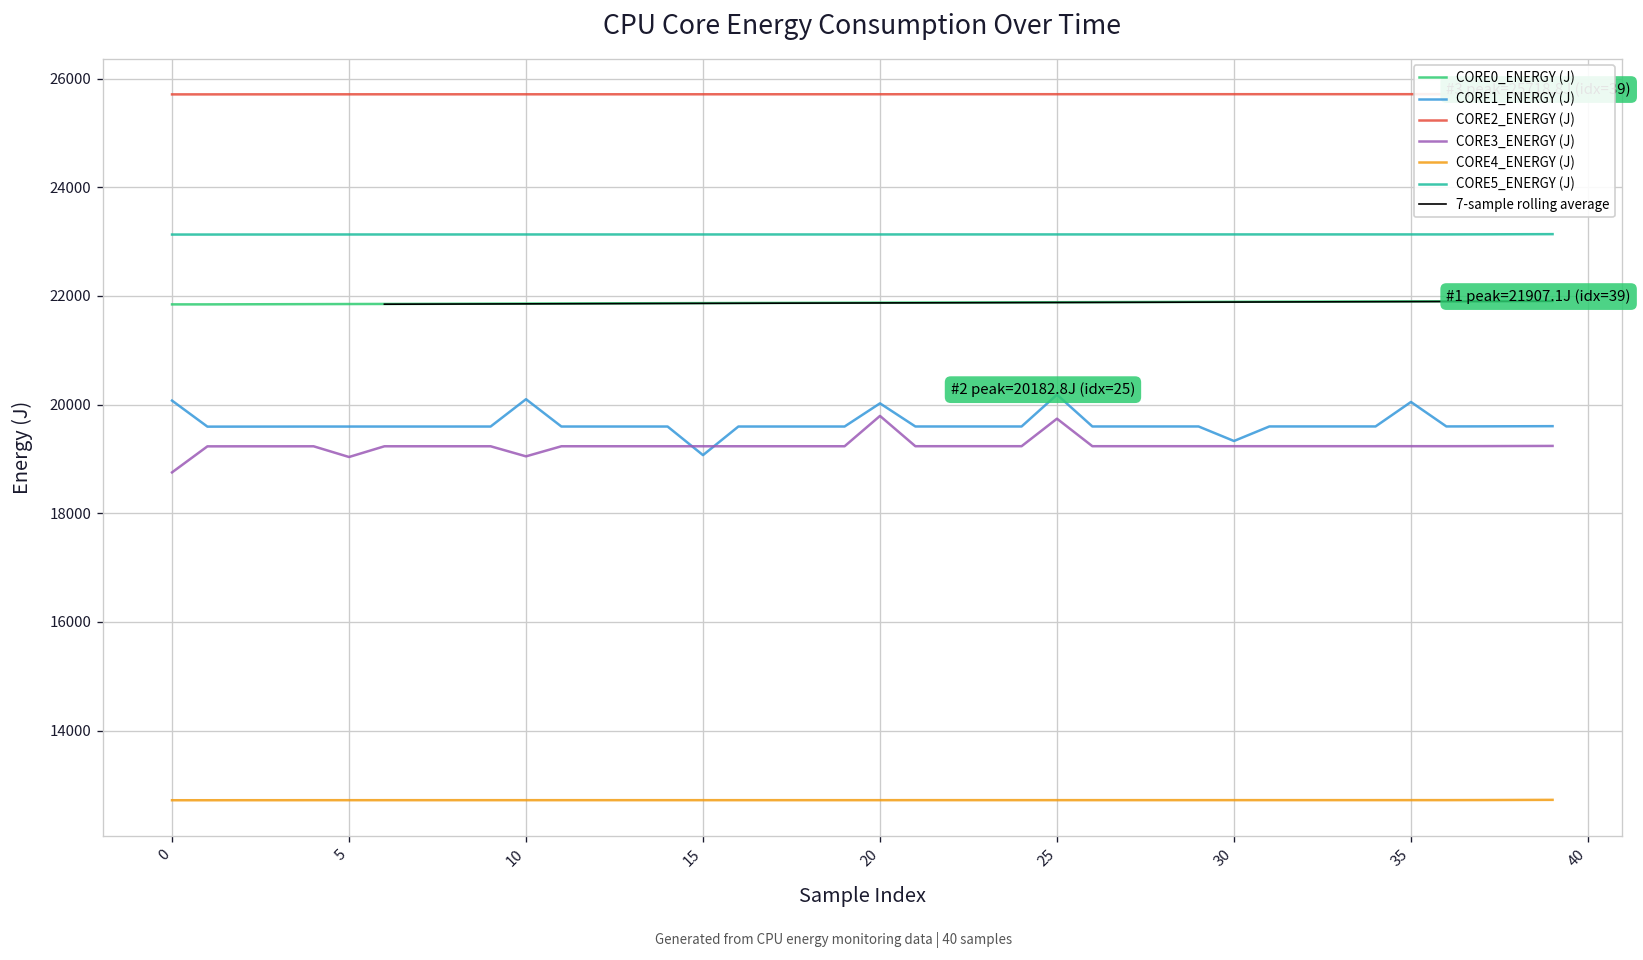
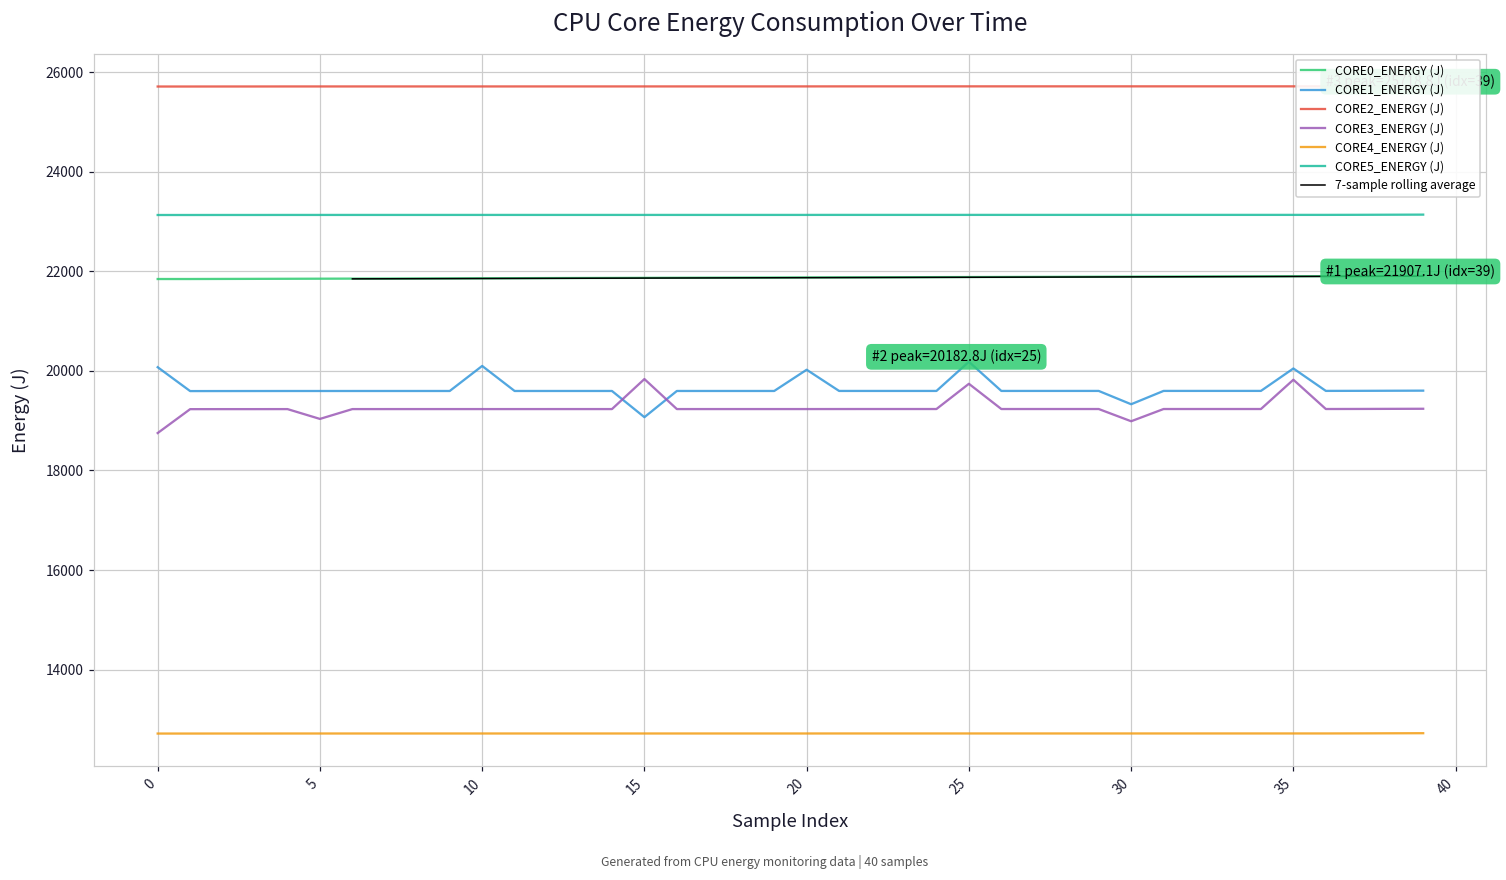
CORE3_ENERGY (J), 10: 19000 -> 19200
CORE3_ENERGY (J), 15: 19200 -> 19800
CORE3_ENERGY (J), 20: 19800 -> 19200
CORE3_ENERGY (J), 30: 19200 -> 19000
CORE3_ENERGY (J), 35: 19200 -> 19800
